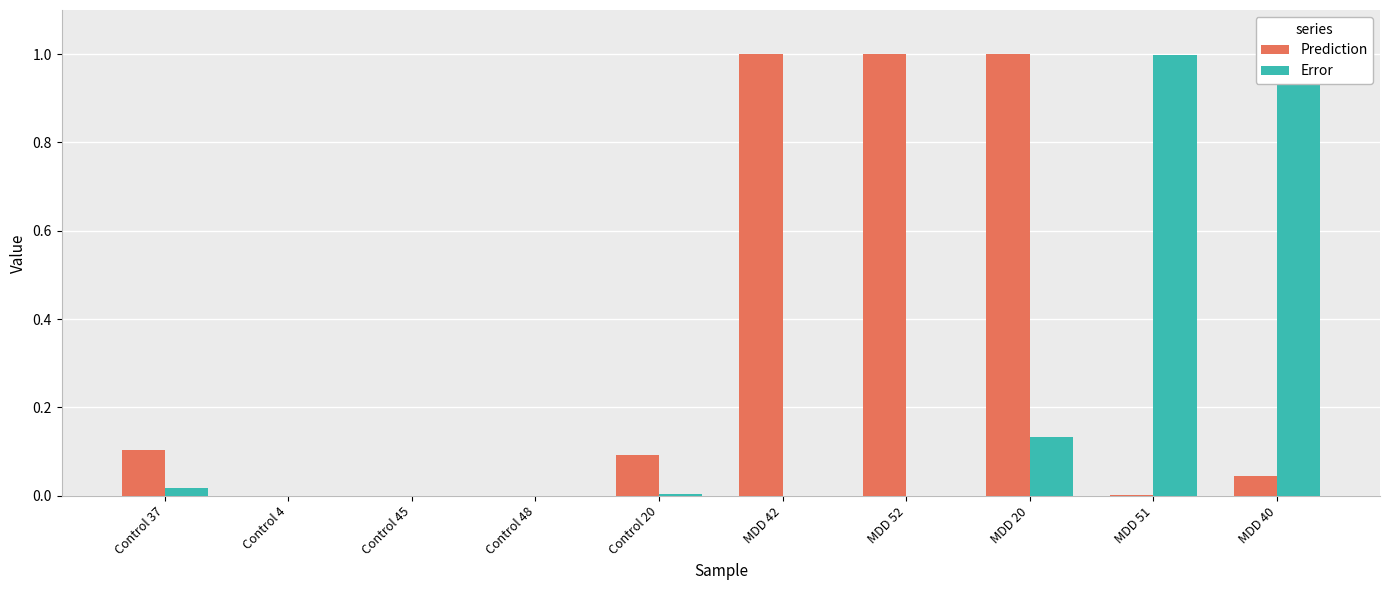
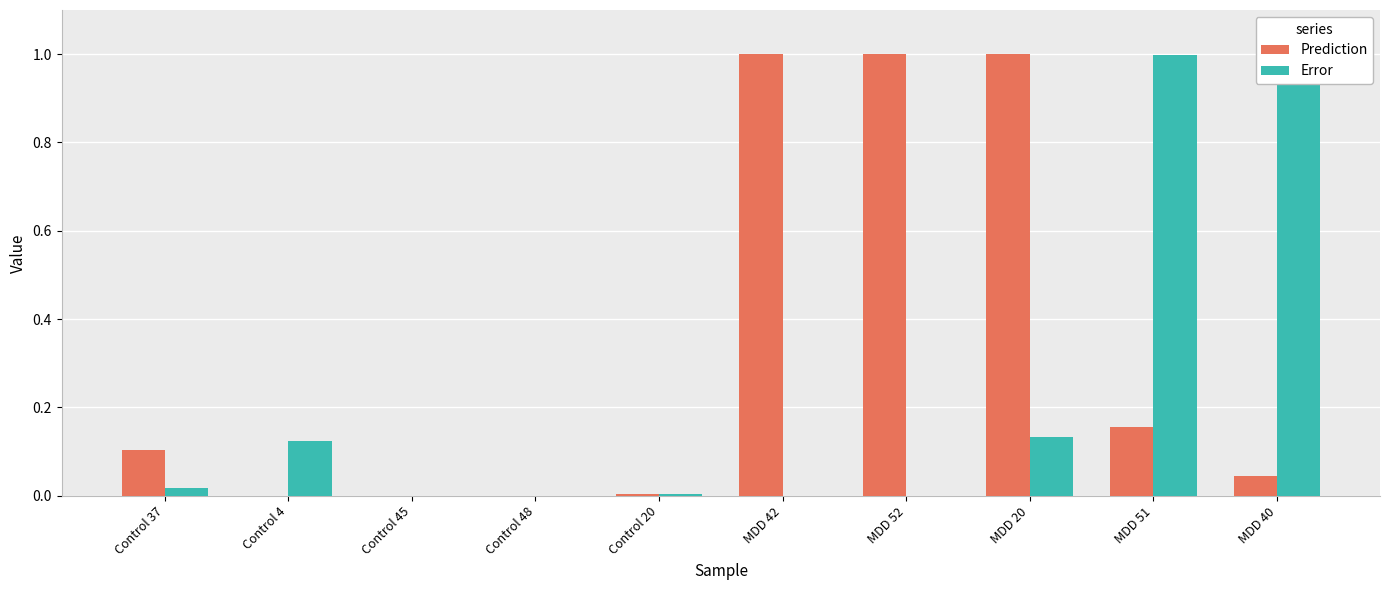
Error, Control 4: 0.00 -> 0.12
Prediction, Control 20: 0.09 -> 0.00
Prediction, MDD 51: 0.00 -> 0.16
